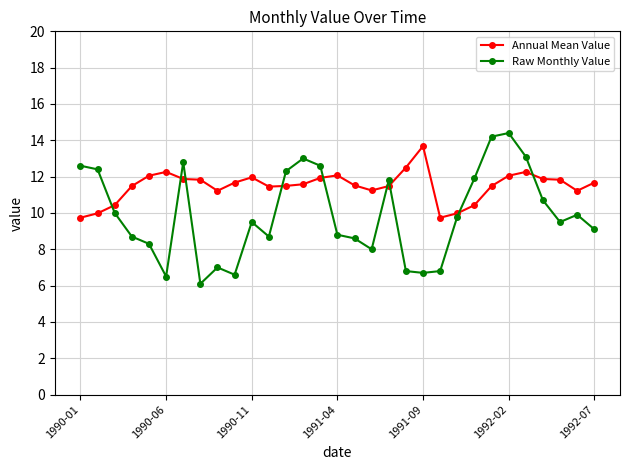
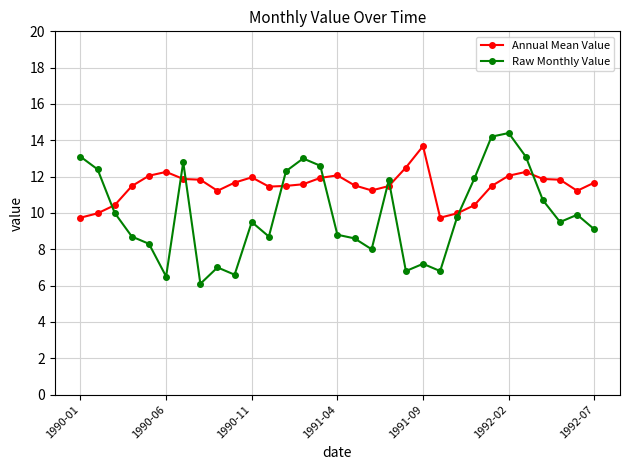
Raw Monthly Value, 1990-01: 12.6 -> 13.1
Raw Monthly Value, 1991-09: 6.7 -> 7.2
